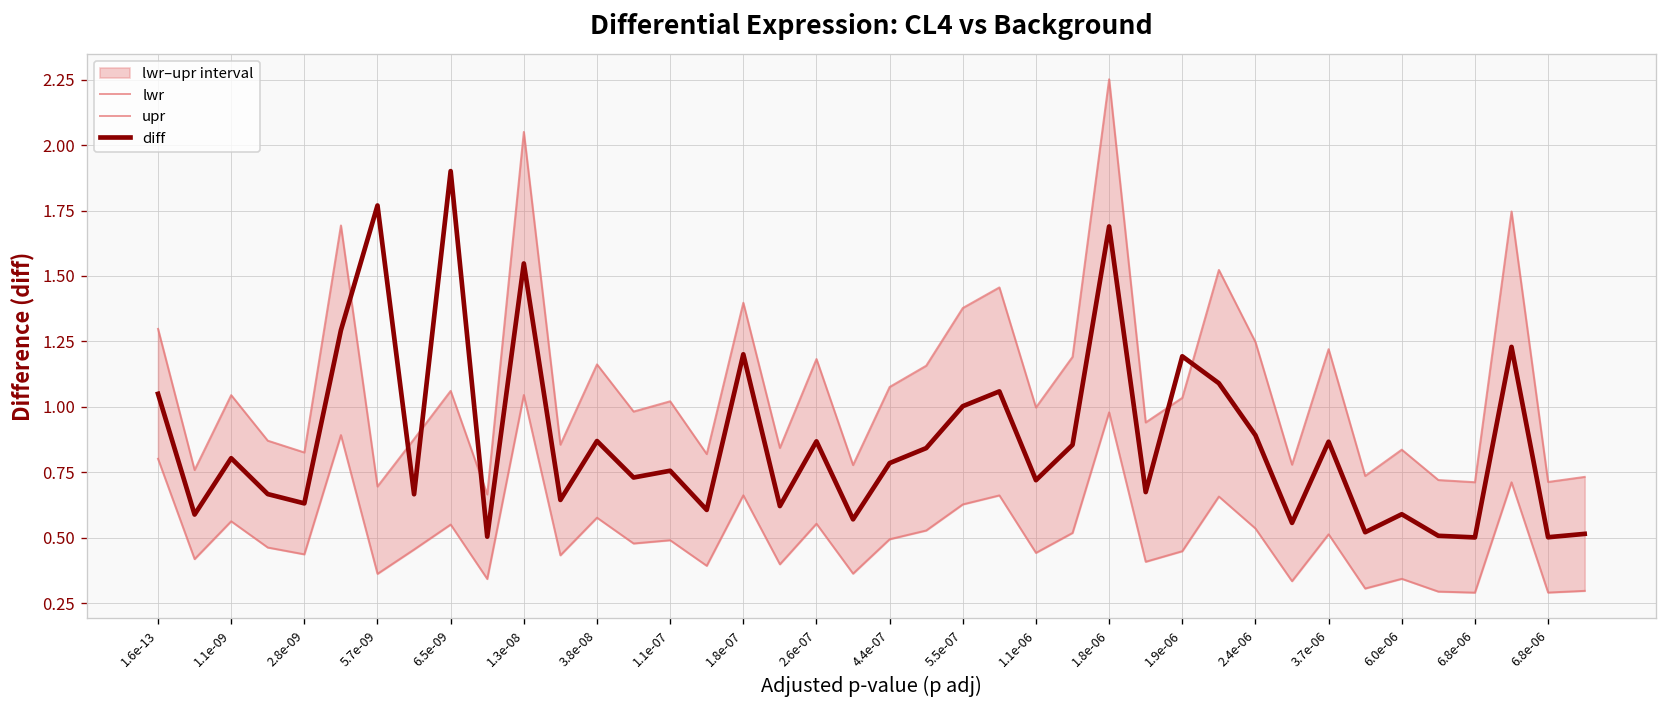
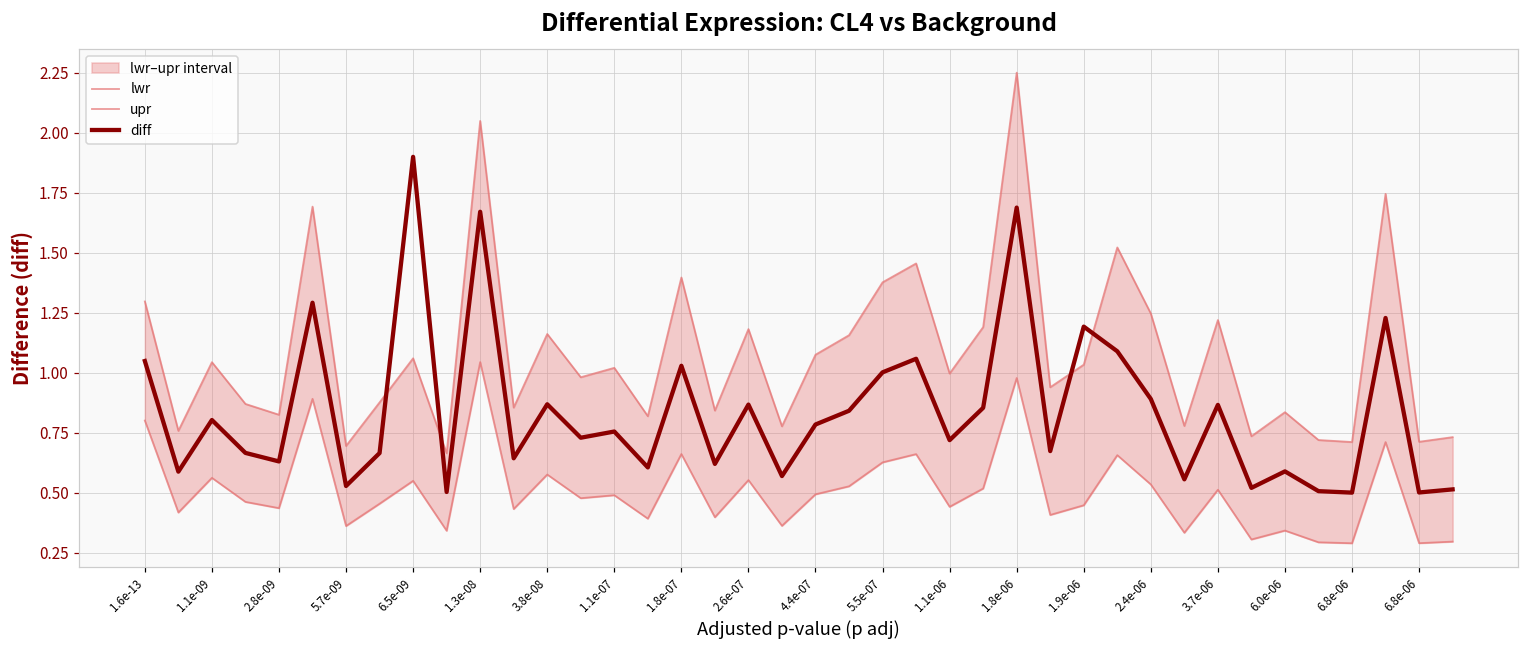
diff, 5.7e-09: 1.77 -> 0.53
diff, 1.3e-08: 1.55 -> 1.67
diff, 1.8e-07: 1.20 -> 1.03
